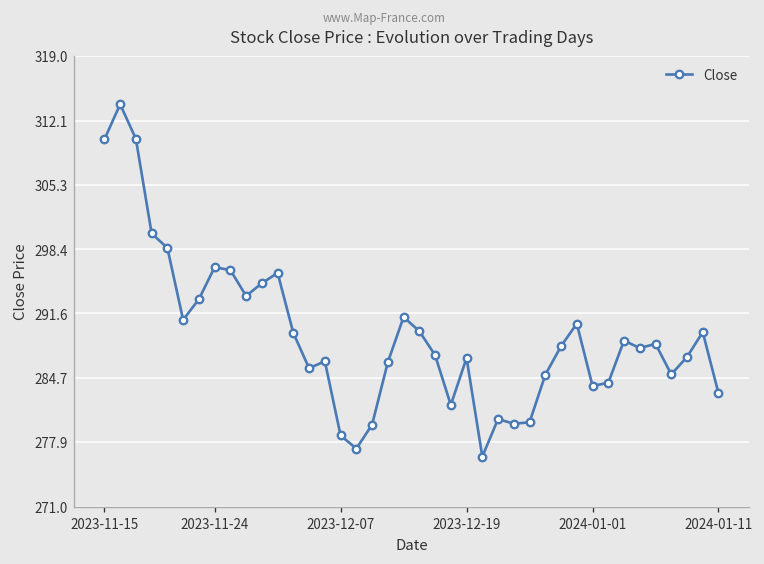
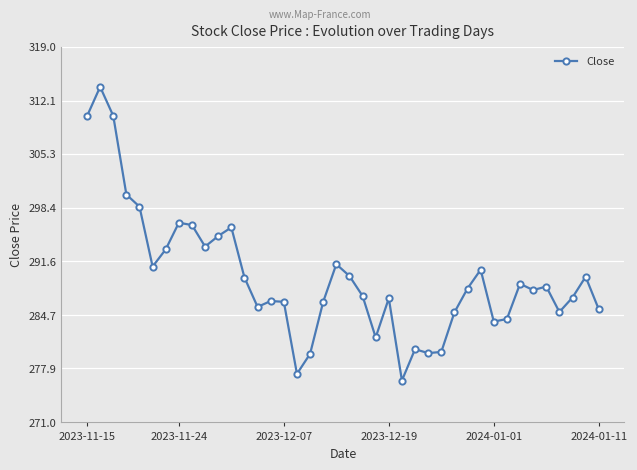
2023-12-07: 279 -> 286
2024-01-11: 283 -> 285
